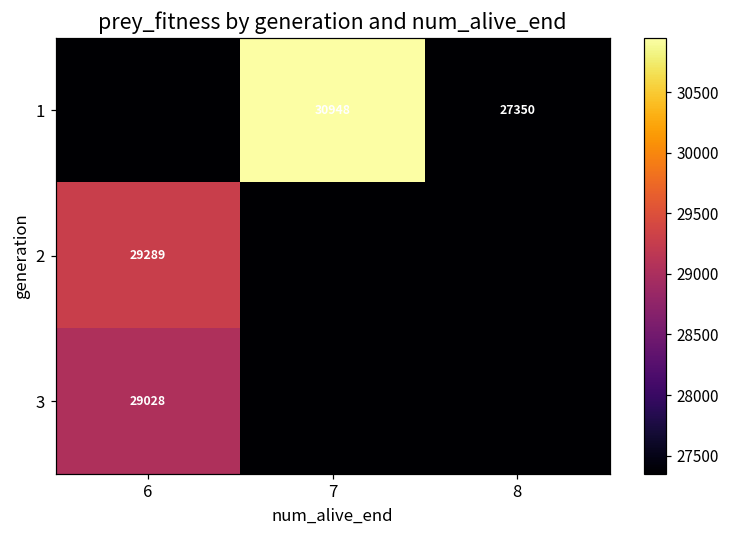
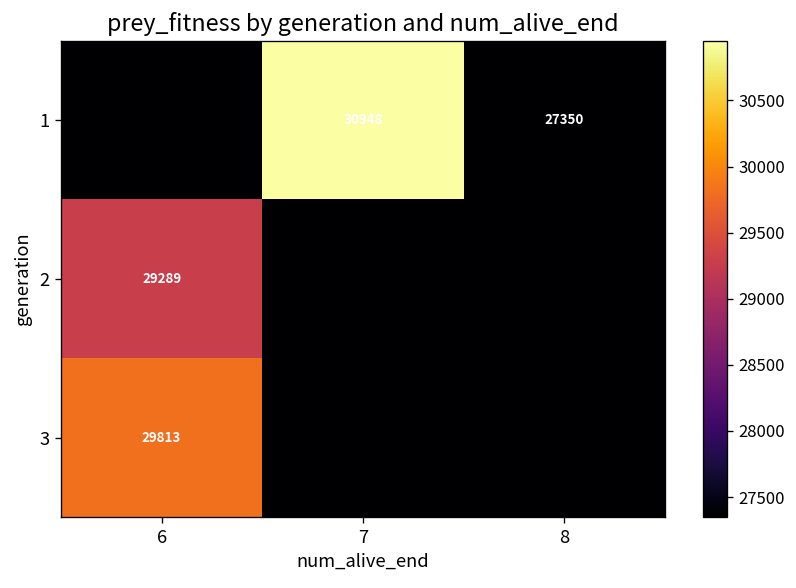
3, 6: 29028 -> 29813
